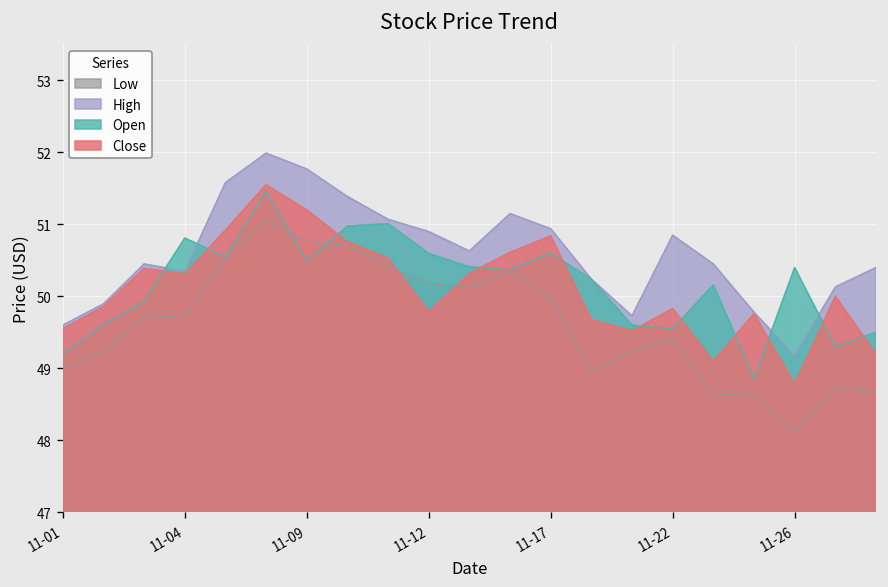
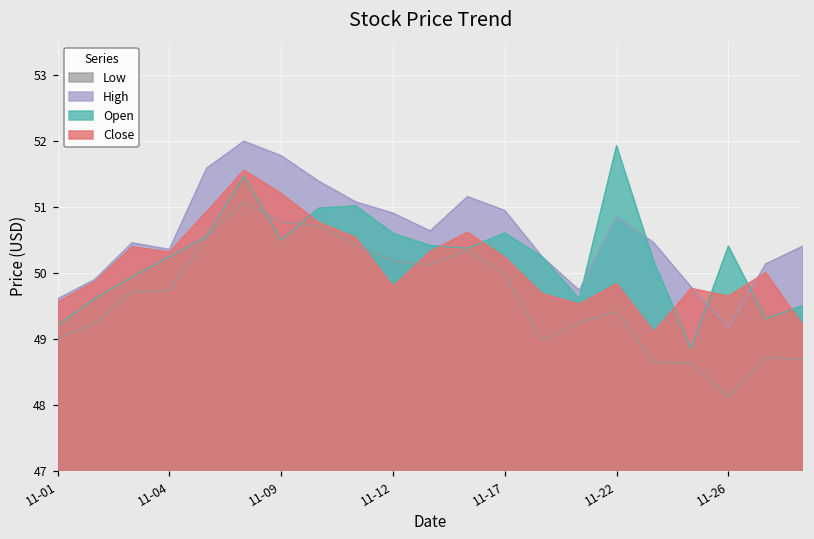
Open, 11-04: 50.8 -> 50.2
Close, 11-17: 50.8 -> 50.2
Open, 11-22: 49.6 -> 51.9
Close, 11-26: 48.8 -> 49.6
